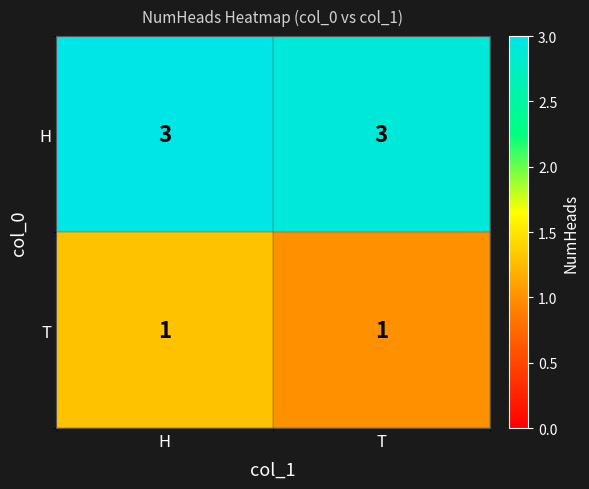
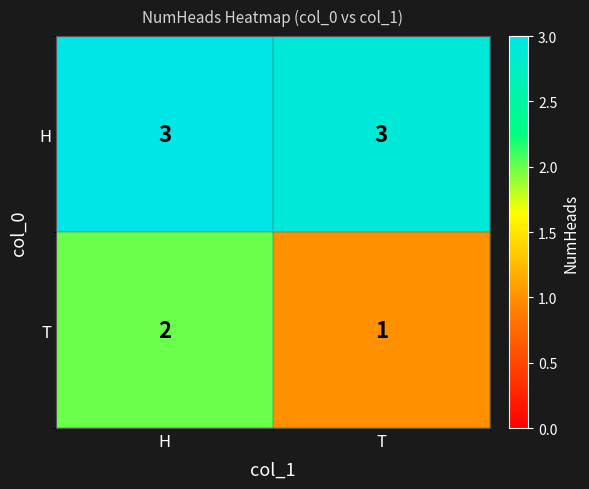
T, H: 1 -> 2
